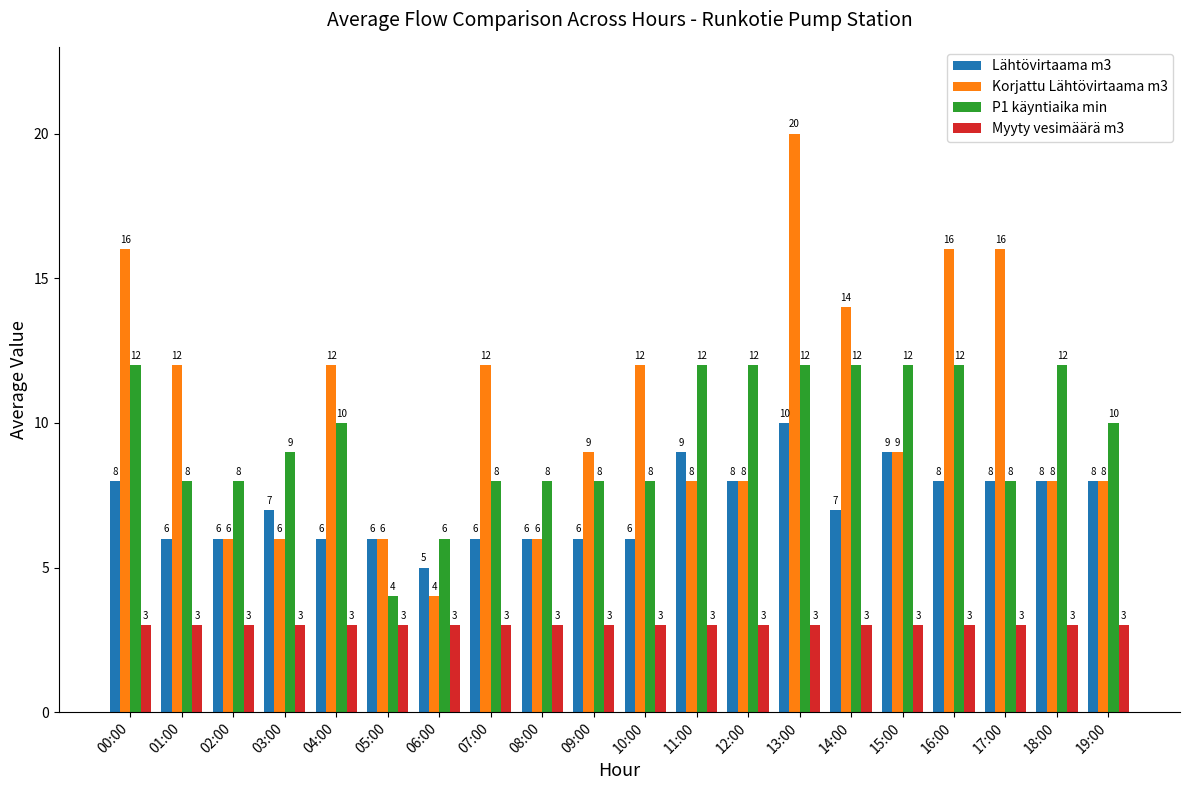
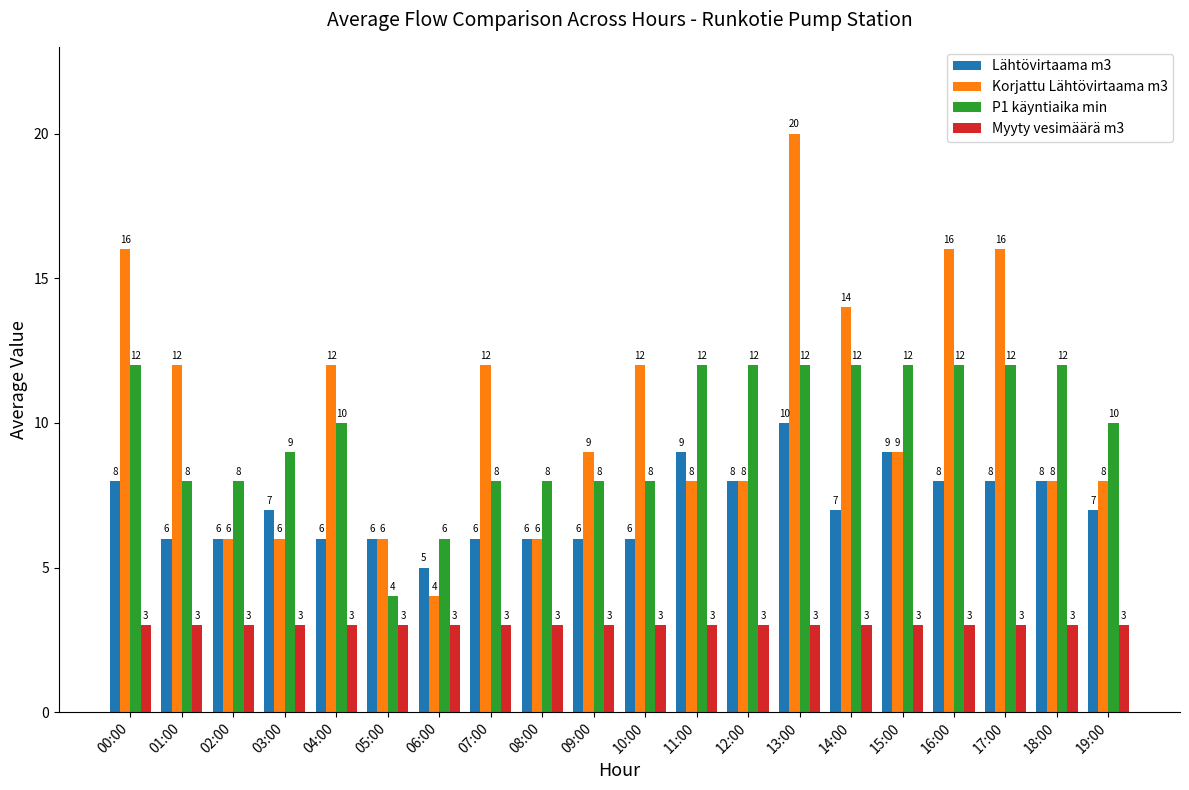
P1 käyntiaika min, 17:00: 8 -> 12
Lähtövirtaama m3, 19:00: 8 -> 7
